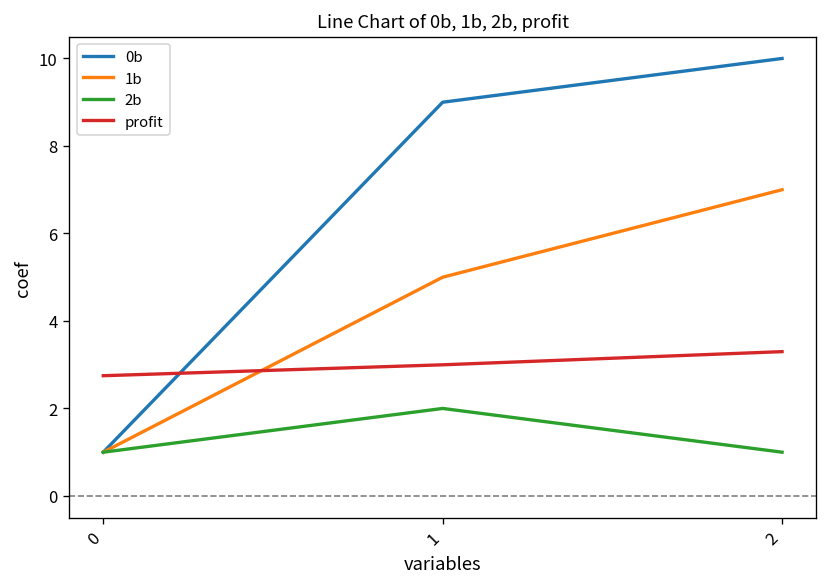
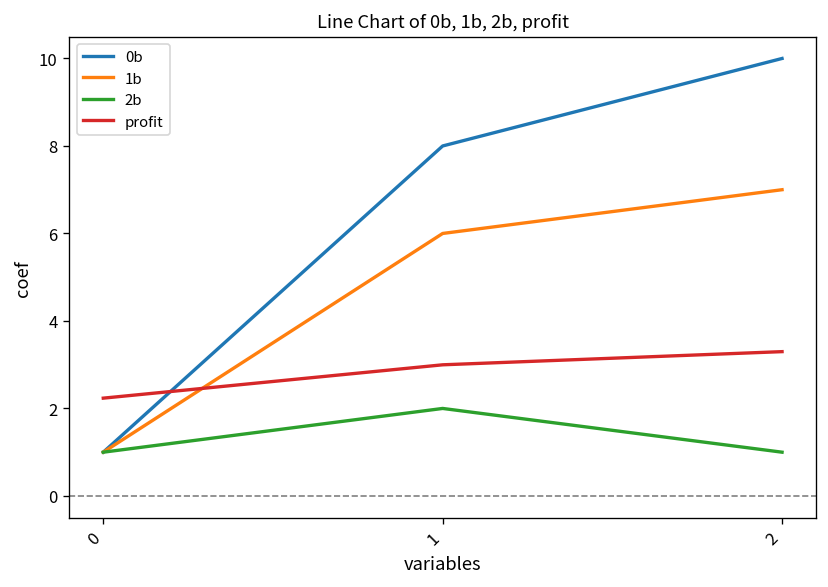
profit, 0: 2.7 -> 2.2
0b, 1: 9 -> 8
1b, 1: 5 -> 6
